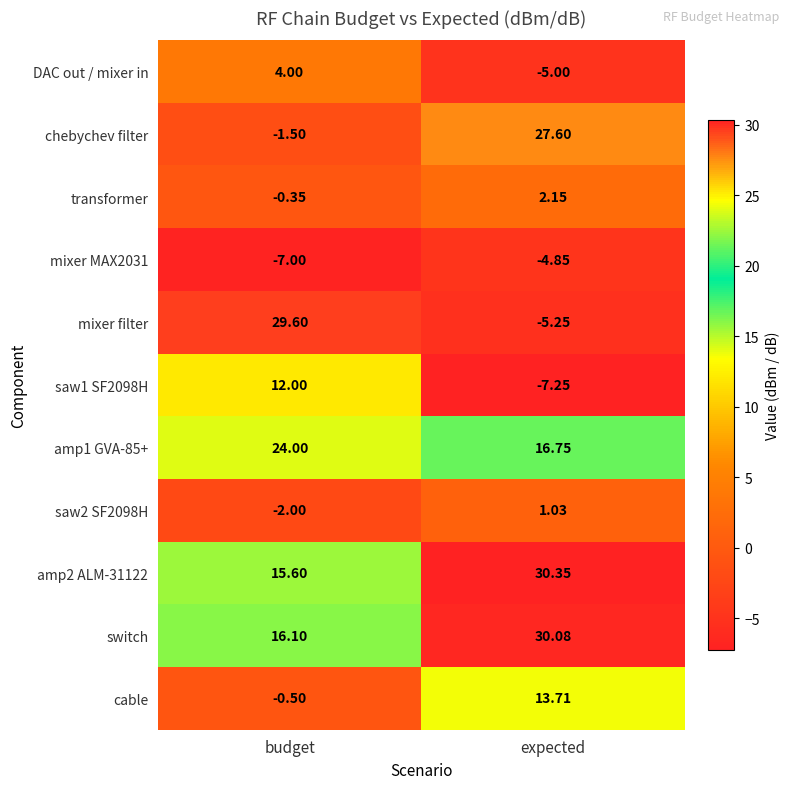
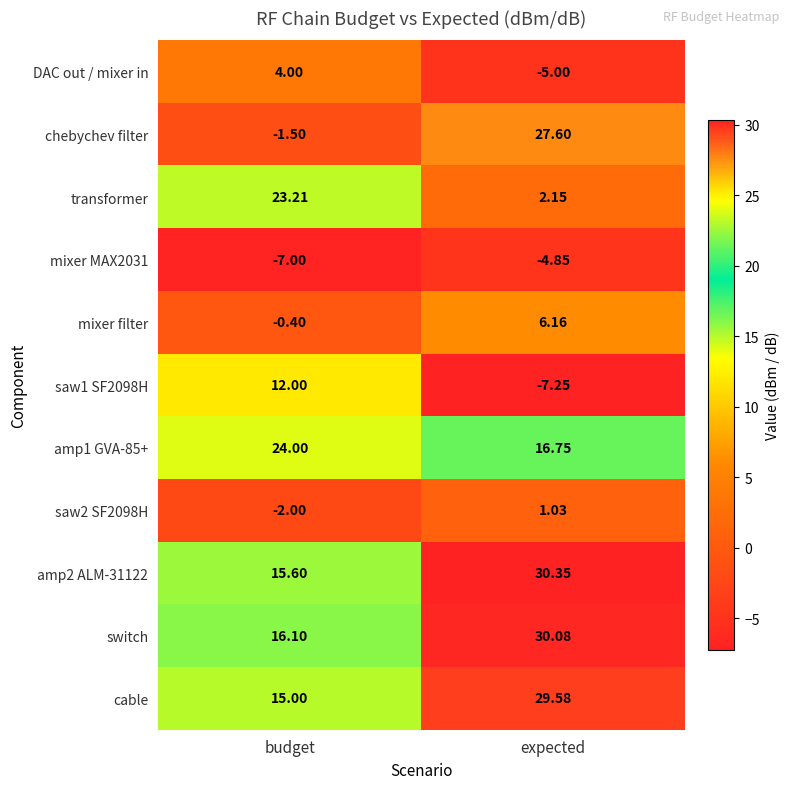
transformer, budget: -0.35 -> 23.21
mixer filter, budget: 29.60 -> -0.40
mixer filter, expected: -5.25 -> 6.16
cable, budget: -0.50 -> 15.00
cable, expected: 13.71 -> 29.58
